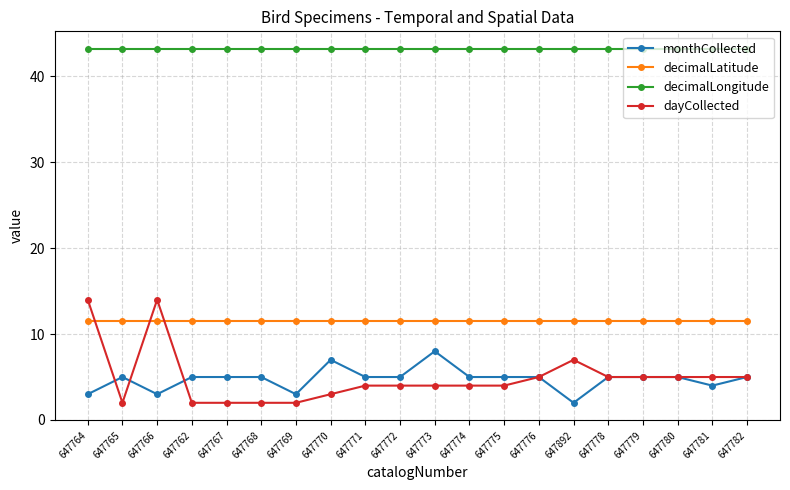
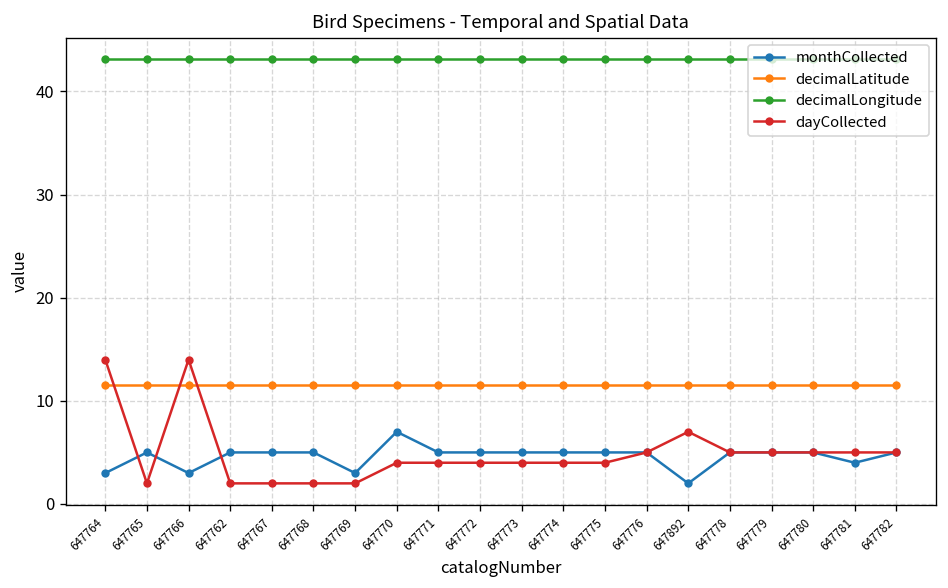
dayCollected, 647770: 3 -> 4
monthCollected, 647773: 8 -> 5
